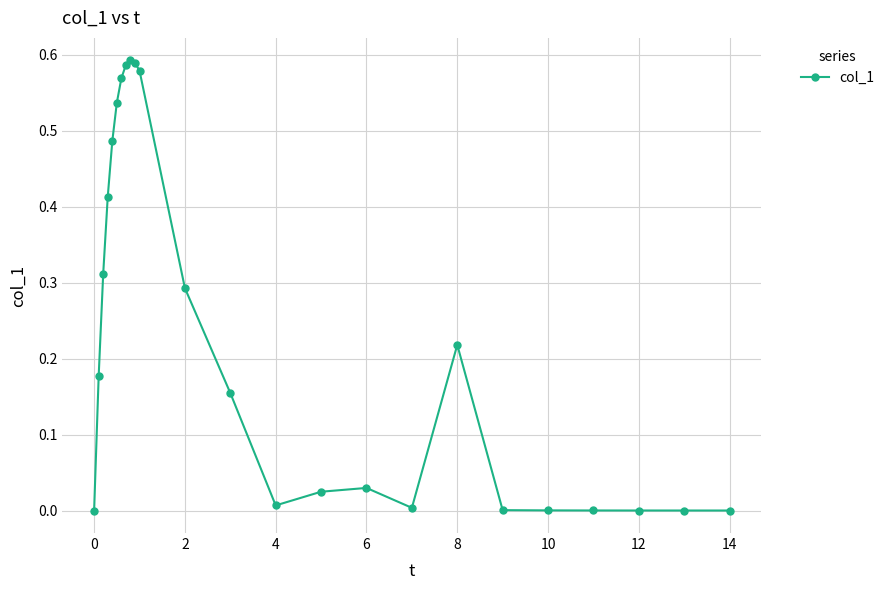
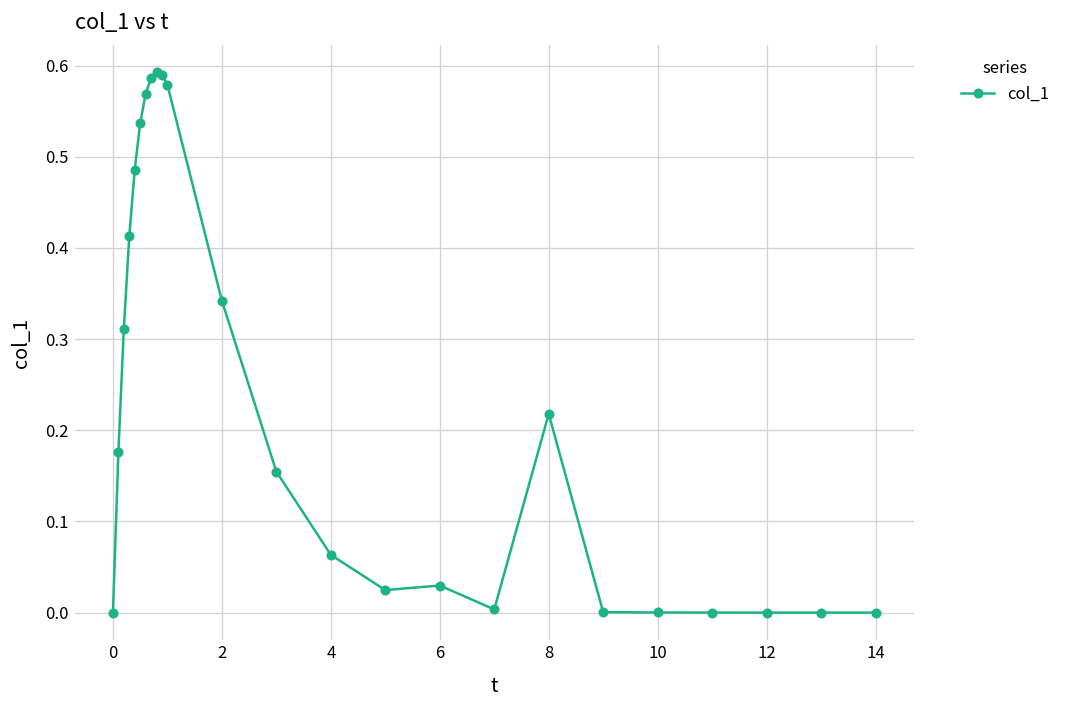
2: 0.29 -> 0.34
4: 0.01 -> 0.06
